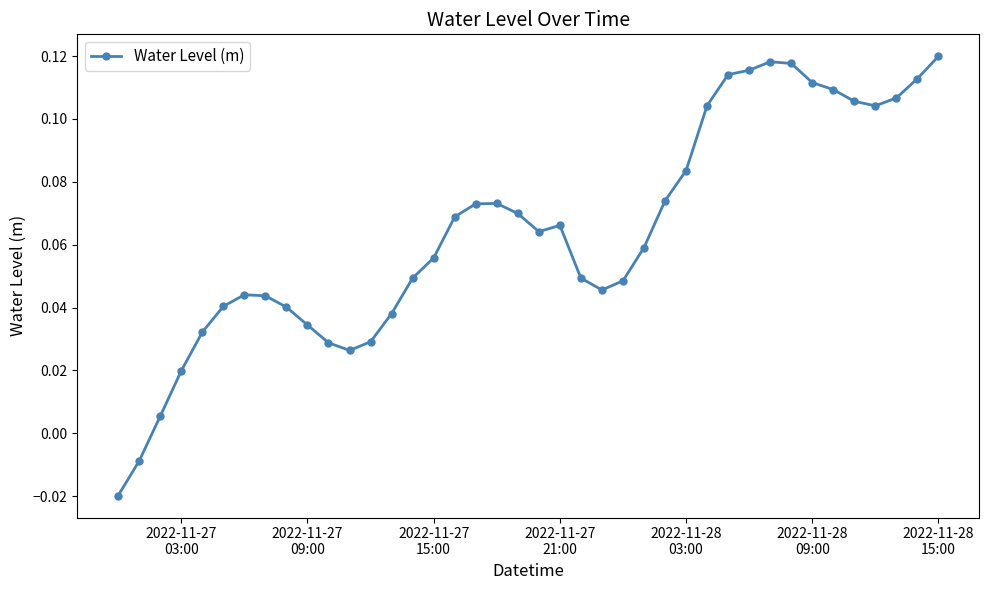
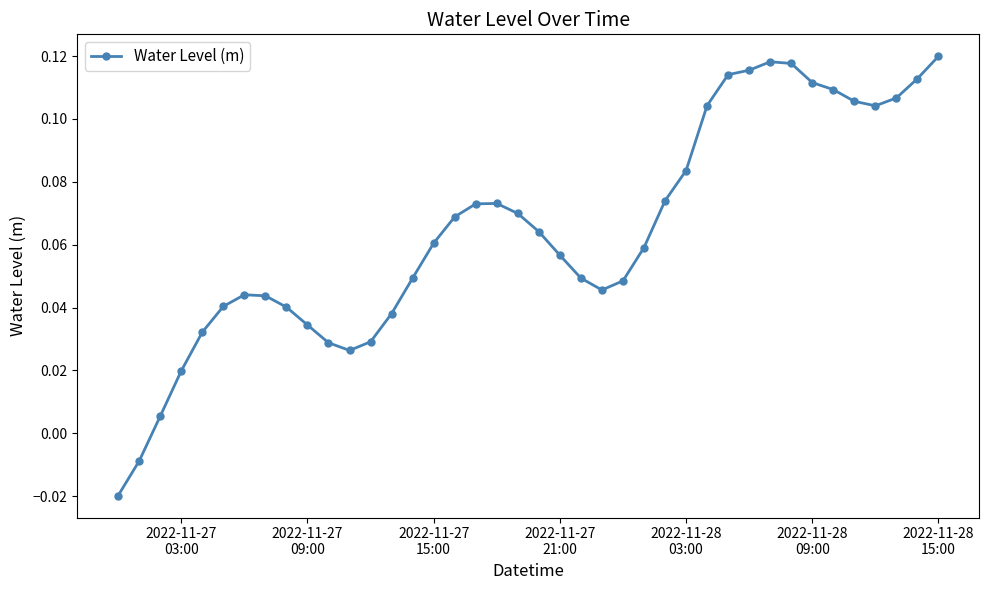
2022-11-27 15:00: 0.056 -> 0.060
2022-11-27 21:00: 0.066 -> 0.057
